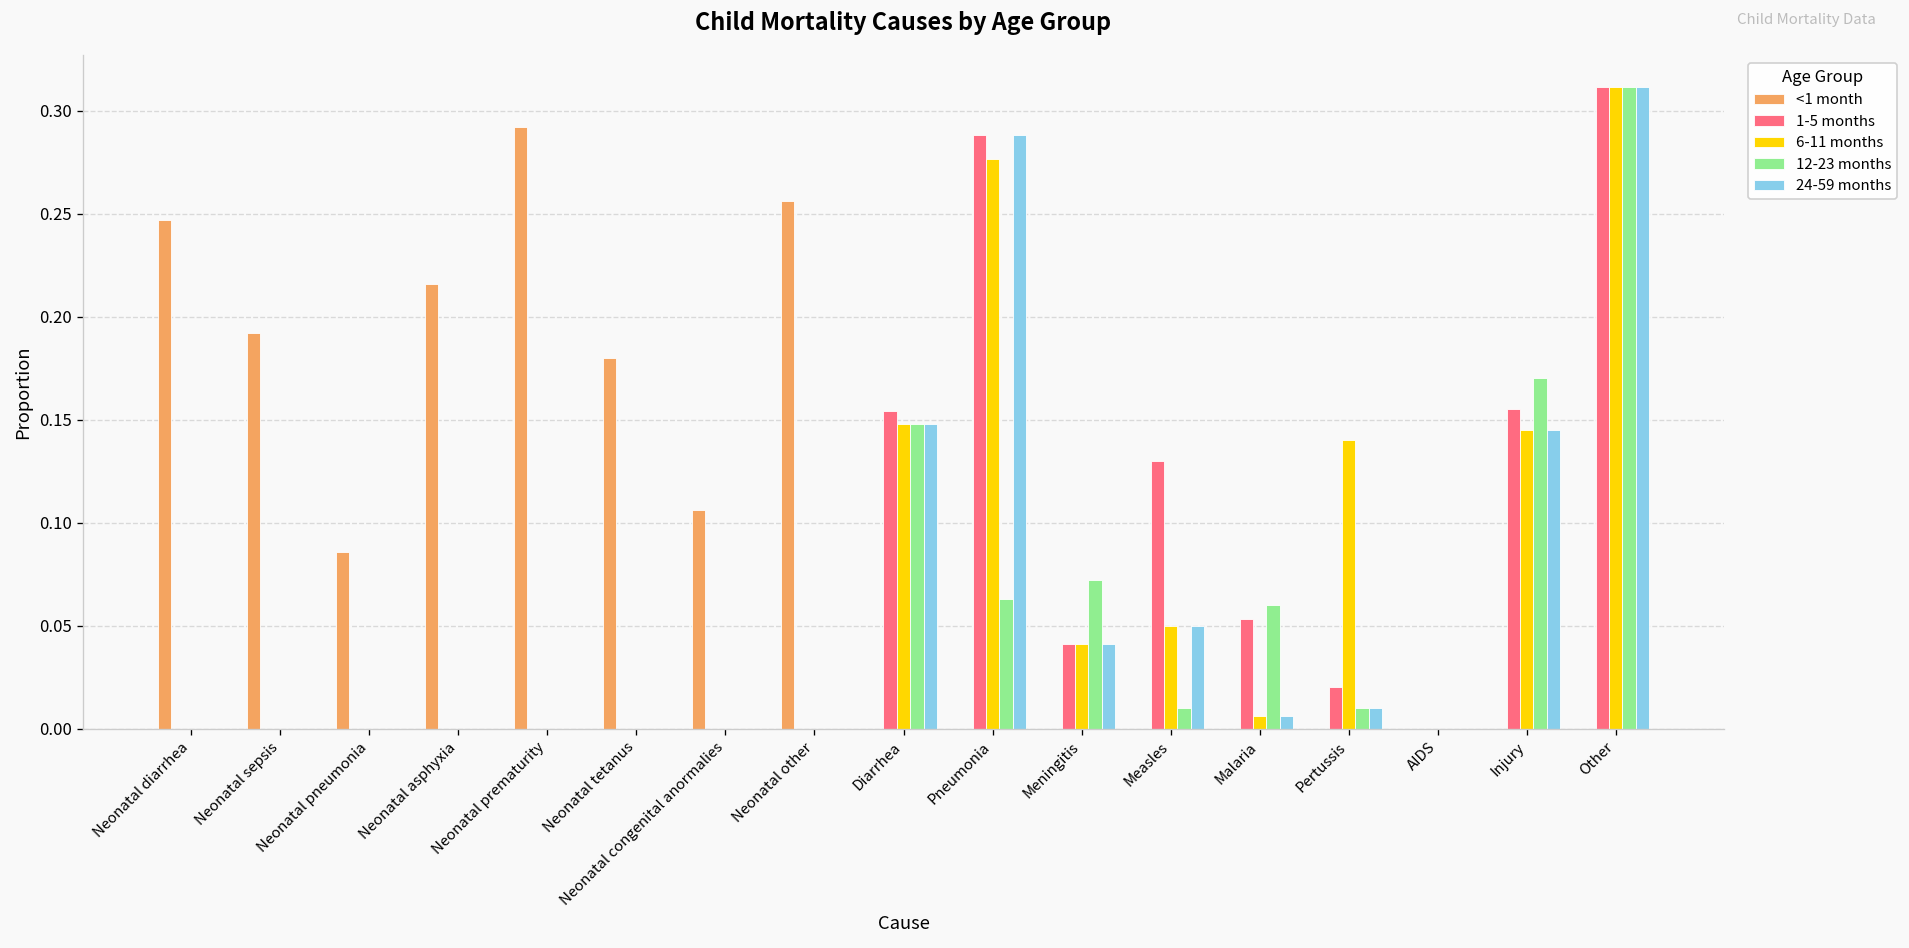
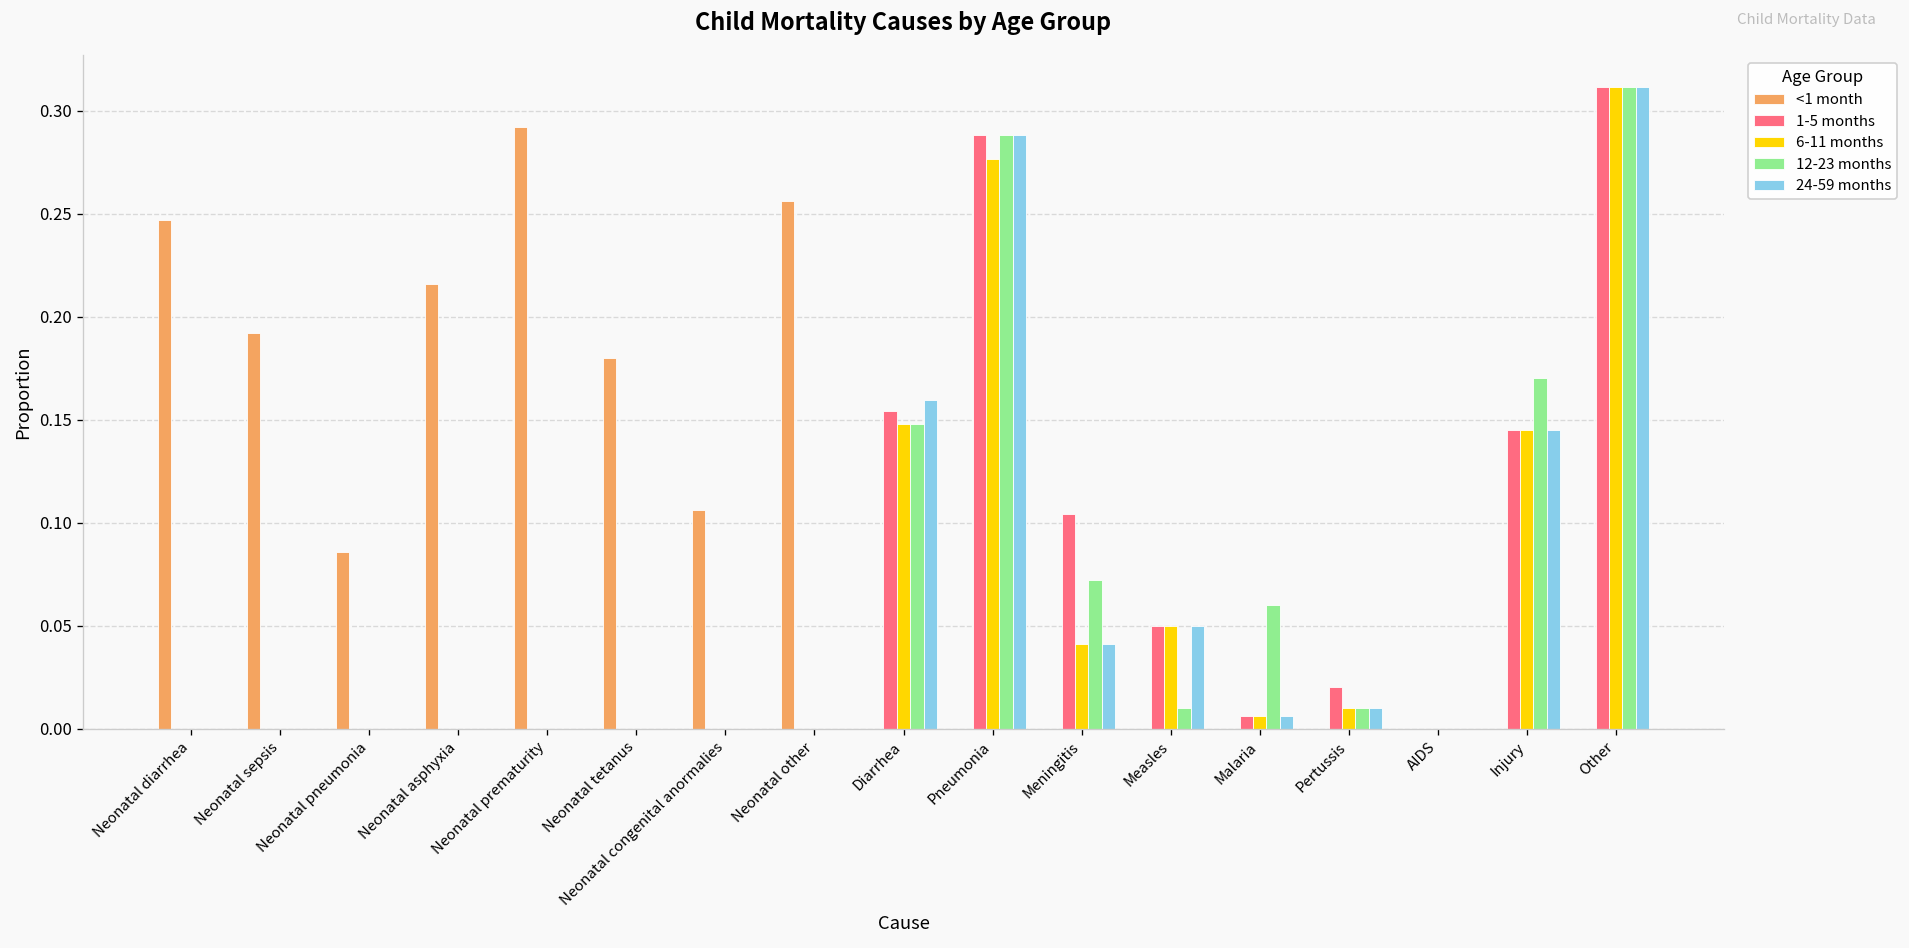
24-59 months, Diarrhea: 0.148 -> 0.160
12-23 months, Pneumonia: 0.063 -> 0.288
1-5 months, Meningitis: 0.041 -> 0.104
1-5 months, Measles: 0.13 -> 0.05
1-5 months, Malaria: 0.053 -> 0.006
6-11 months, Pertussis: 0.14 -> 0.01
1-5 months, Injury: 0.155 -> 0.145
